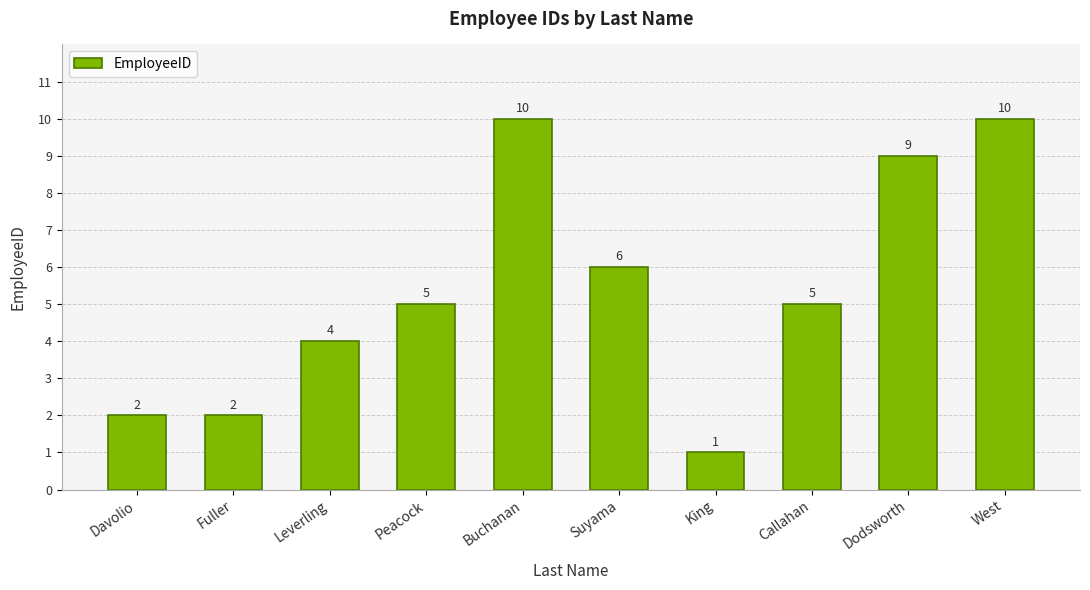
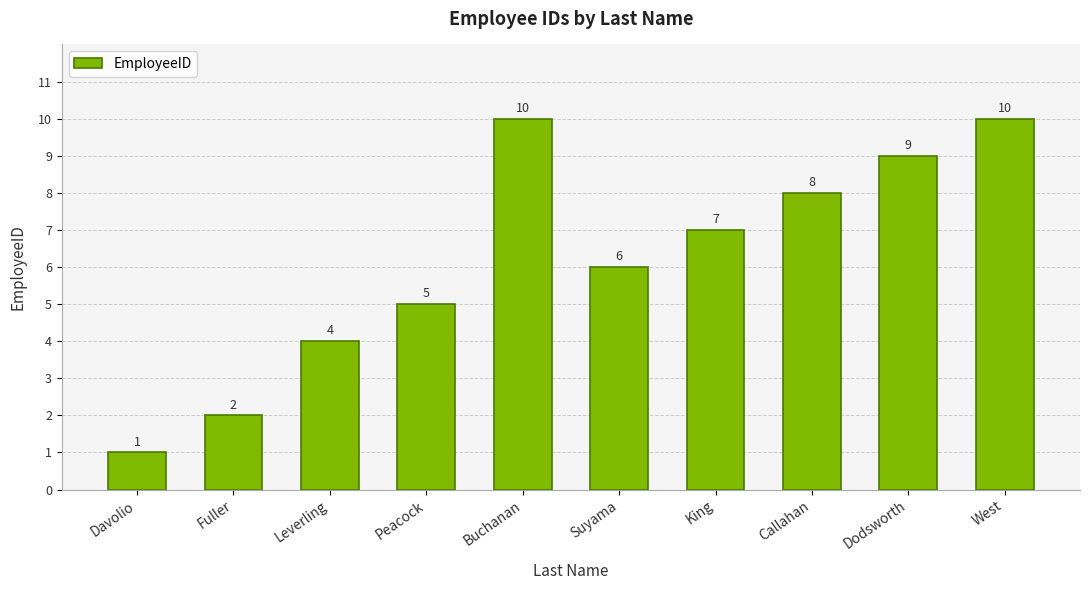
Davolio: 2 -> 1
King: 1 -> 7
Callahan: 5 -> 8
